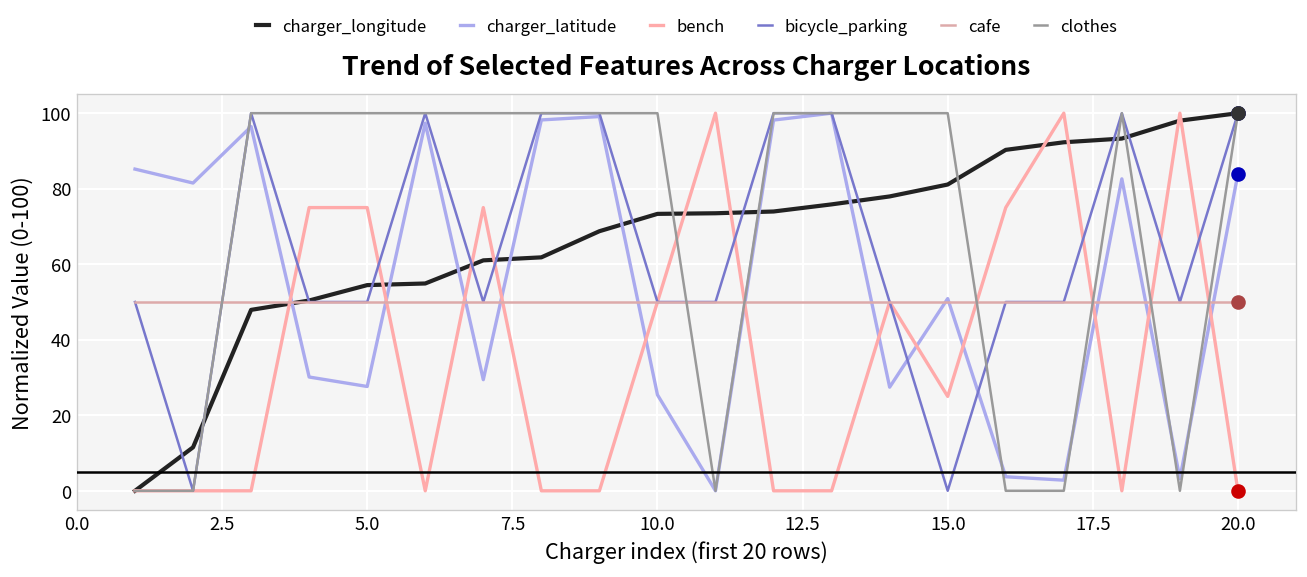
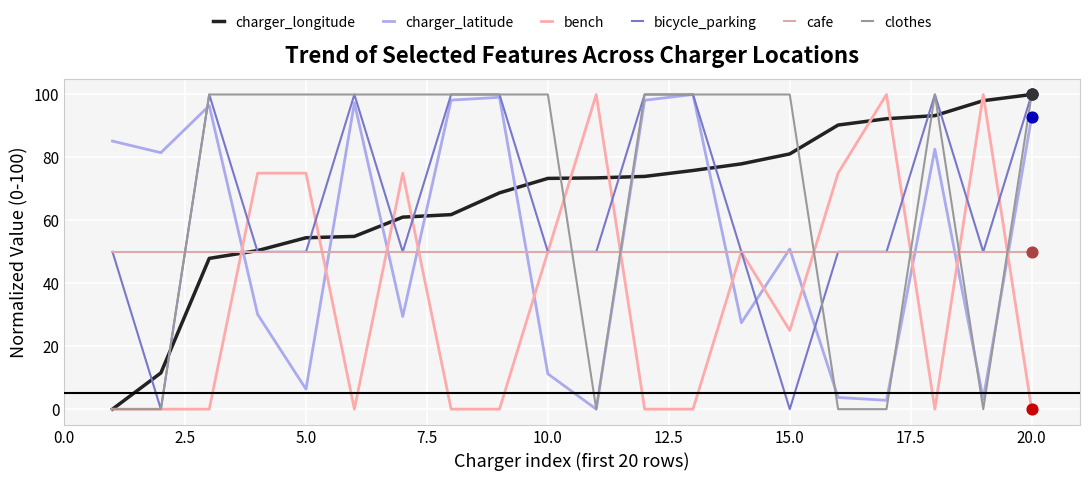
charger_latitude, 5.0: 28 -> 6
charger_latitude, 10.0: 25 -> 11
charger_latitude, 20.0: 84 -> 93
